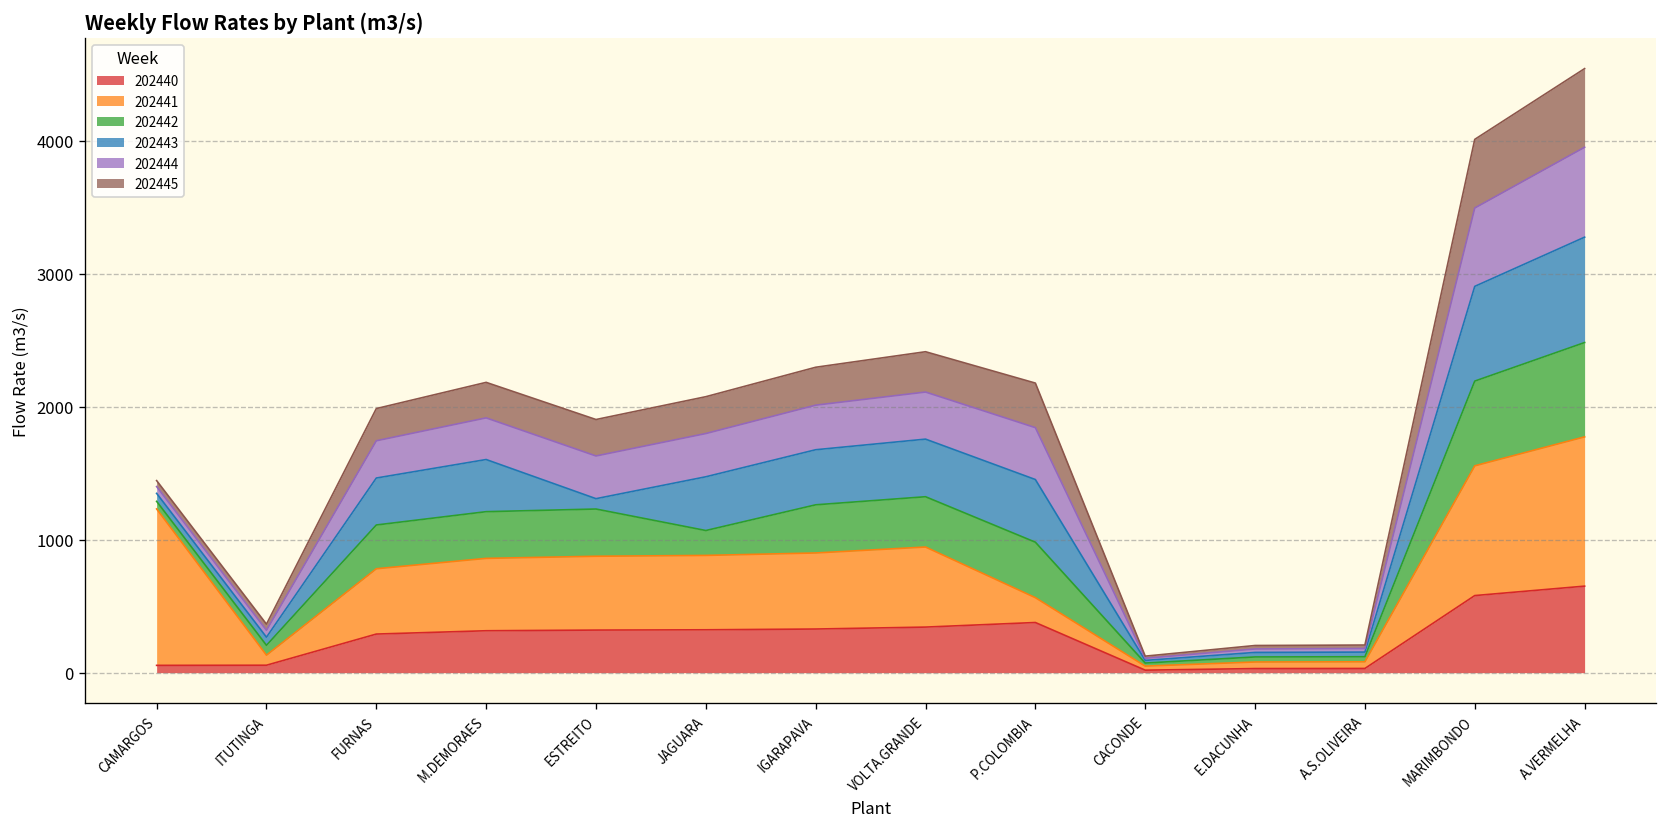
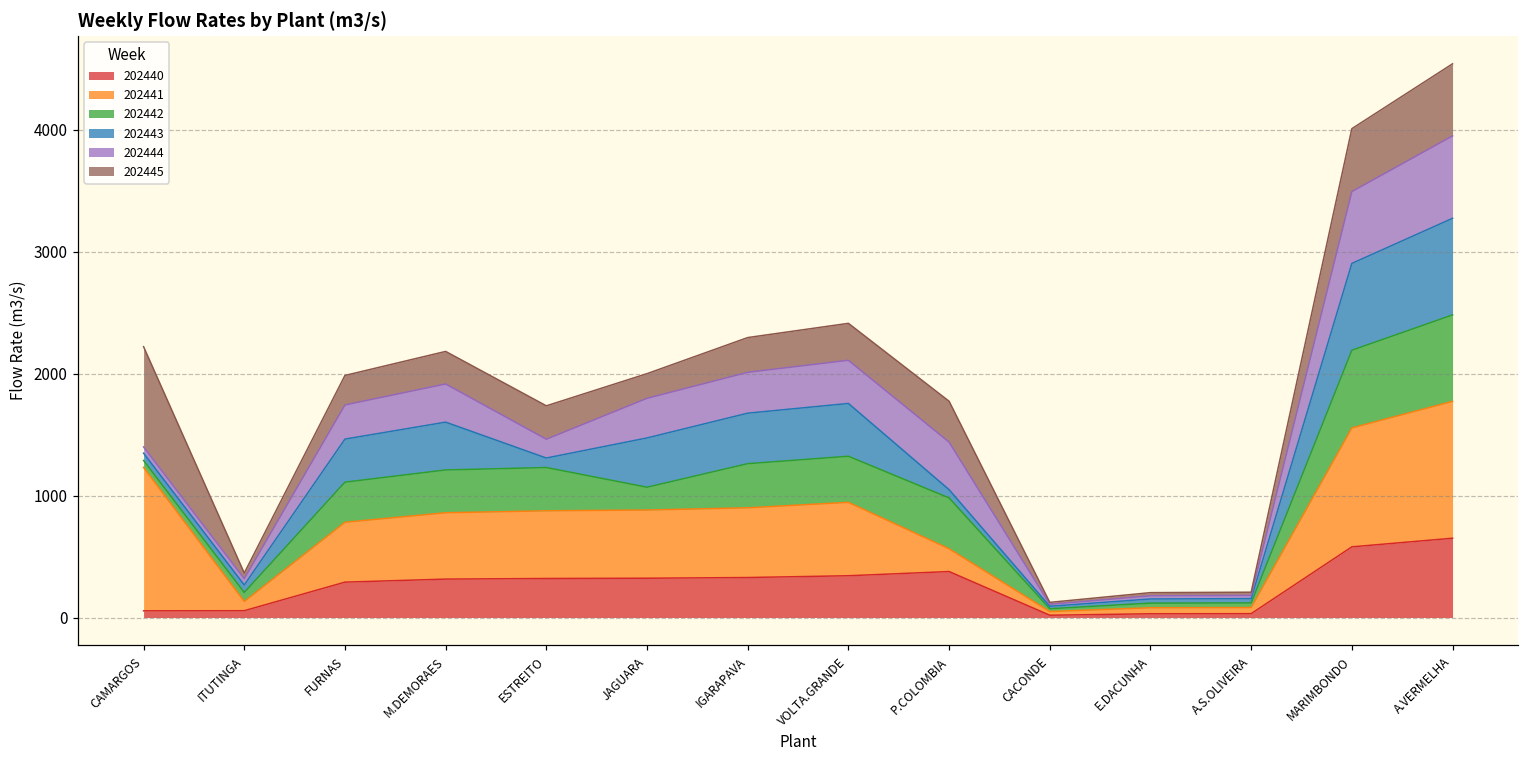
202445, CAMARGOS: 50 -> 820
202444, ESTREITO: 320 -> 150
202445, JAGUARA: 280 -> 200
202443, P.COLOMBIA: 470 -> 70
